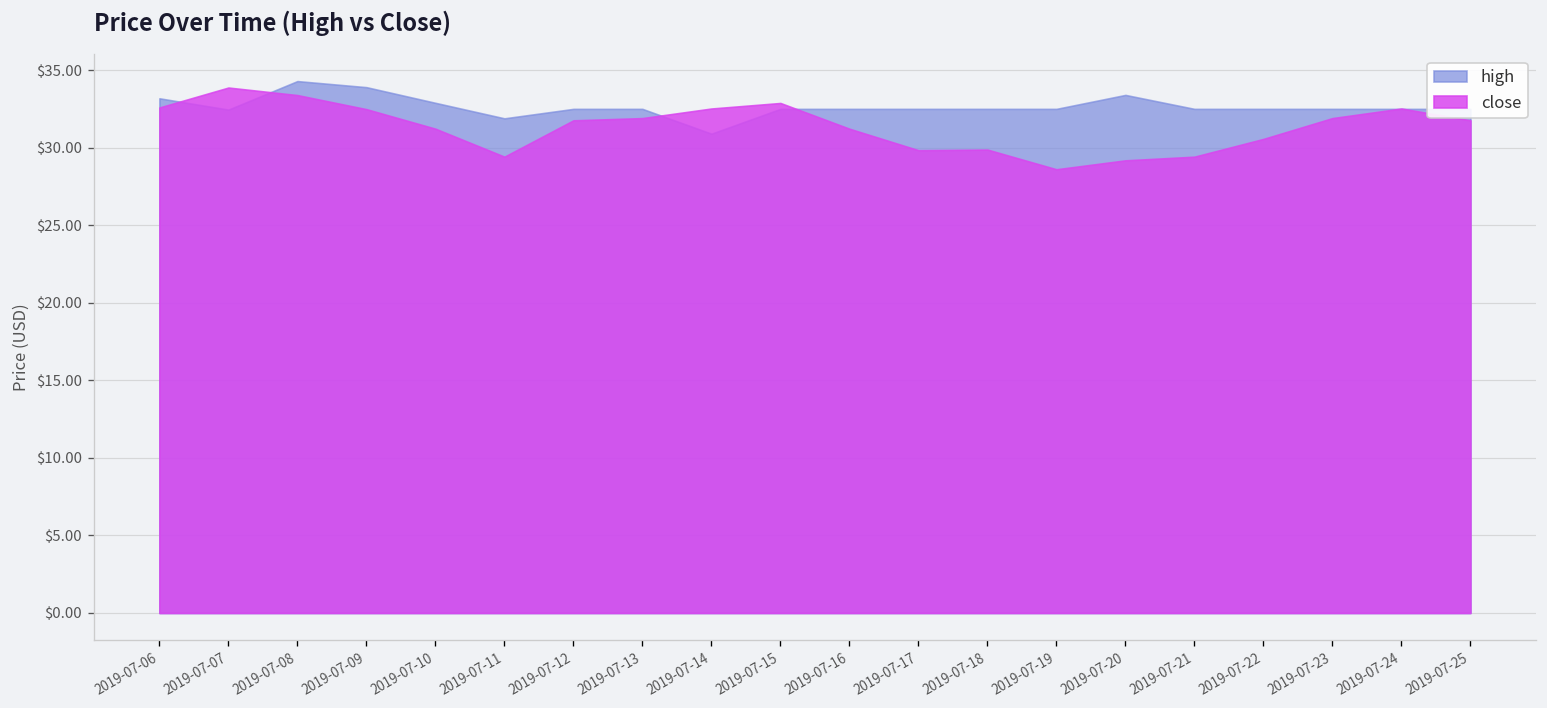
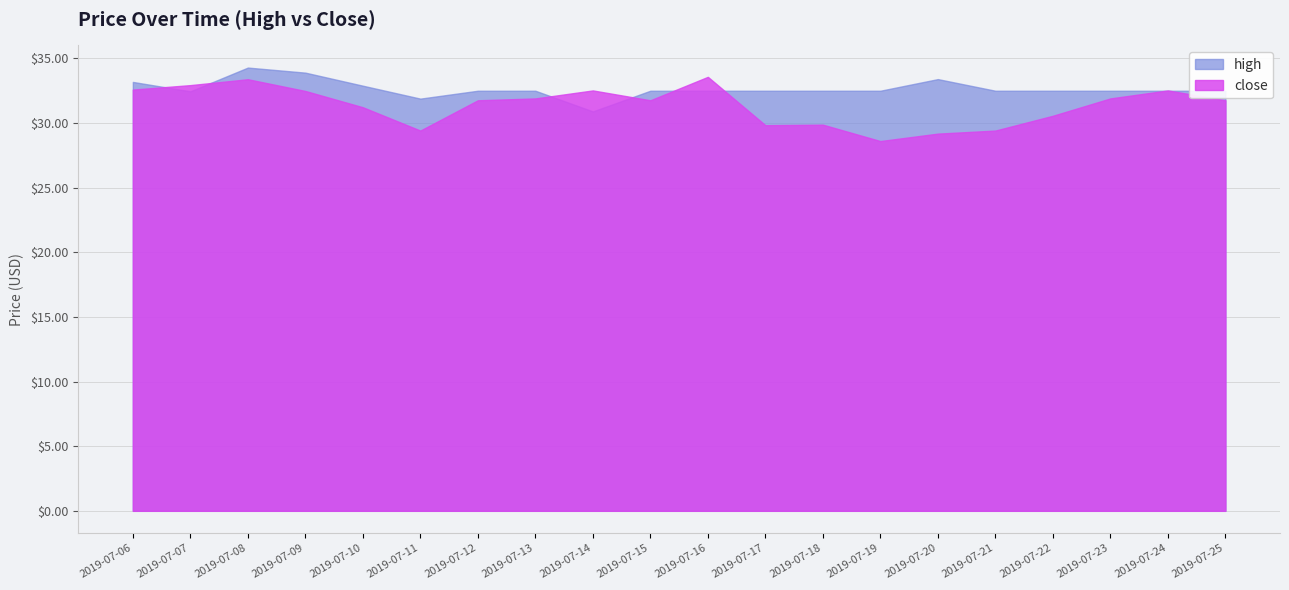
close, 2019-07-07: $33.9 -> $32.9
close, 2019-07-15: $32.9 -> $31.8
close, 2019-07-16: $31.2 -> $33.6
